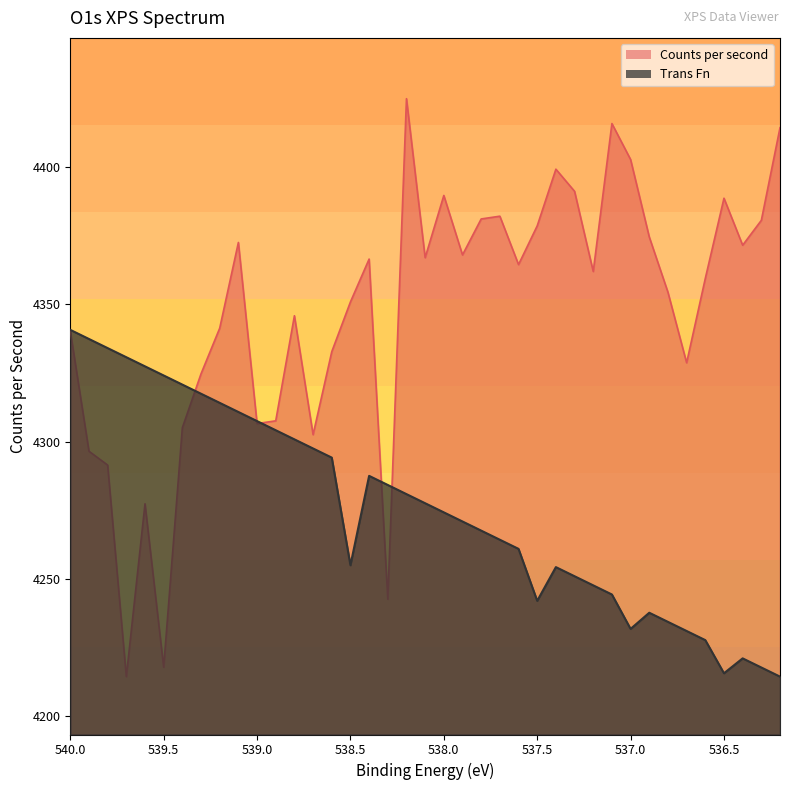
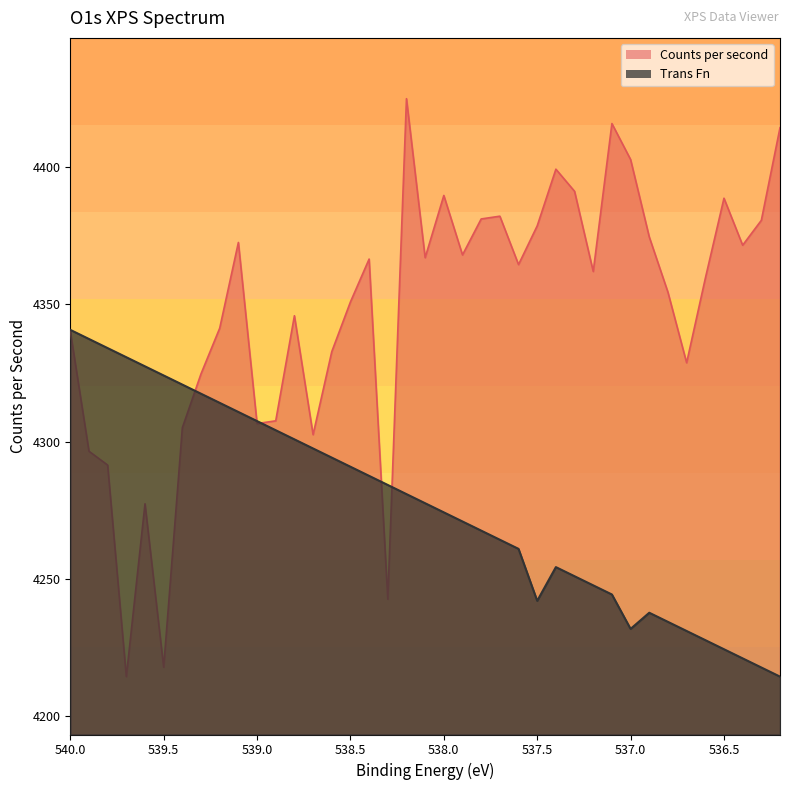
Trans Fn, 538.5: 4255 -> 4291
Trans Fn, 536.5: 4216 -> 4224
